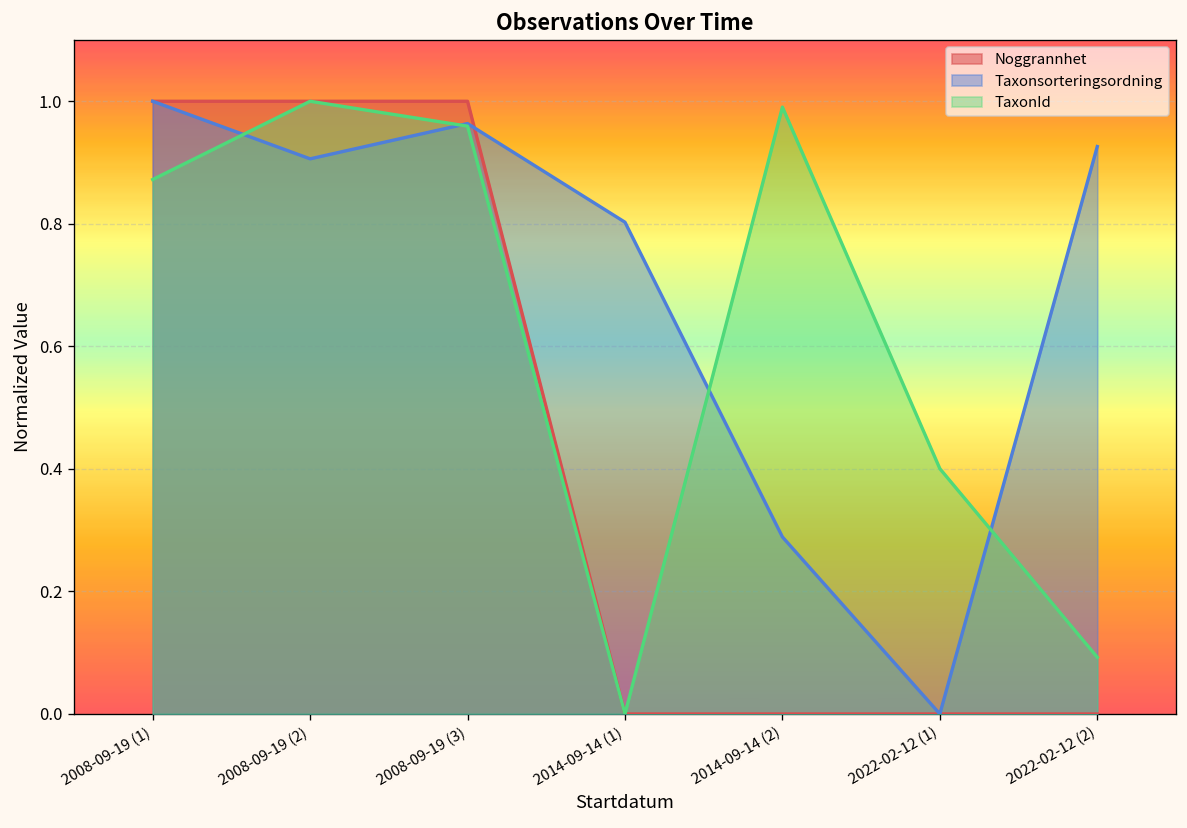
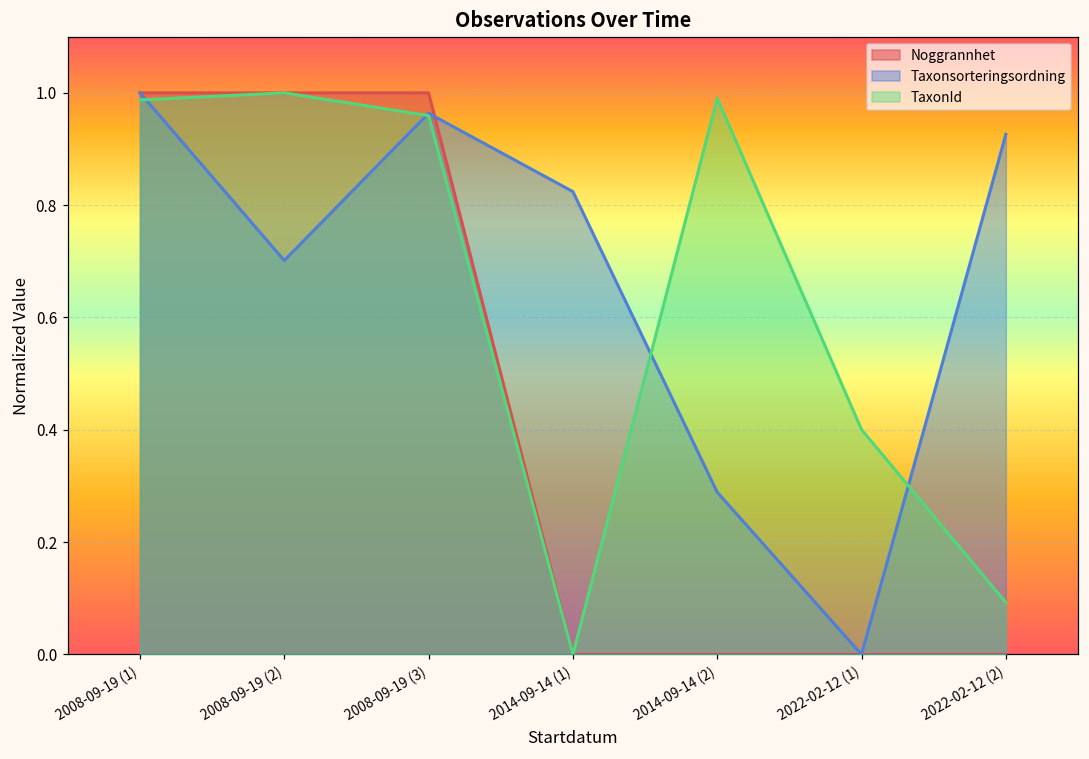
TaxonId, 2008-09-19 (1): 0.87 -> 0.99
Taxonsorteringsordning, 2008-09-19 (2): 0.91 -> 0.70
Taxonsorteringsordning, 2014-09-14 (1): 0.80 -> 0.82
